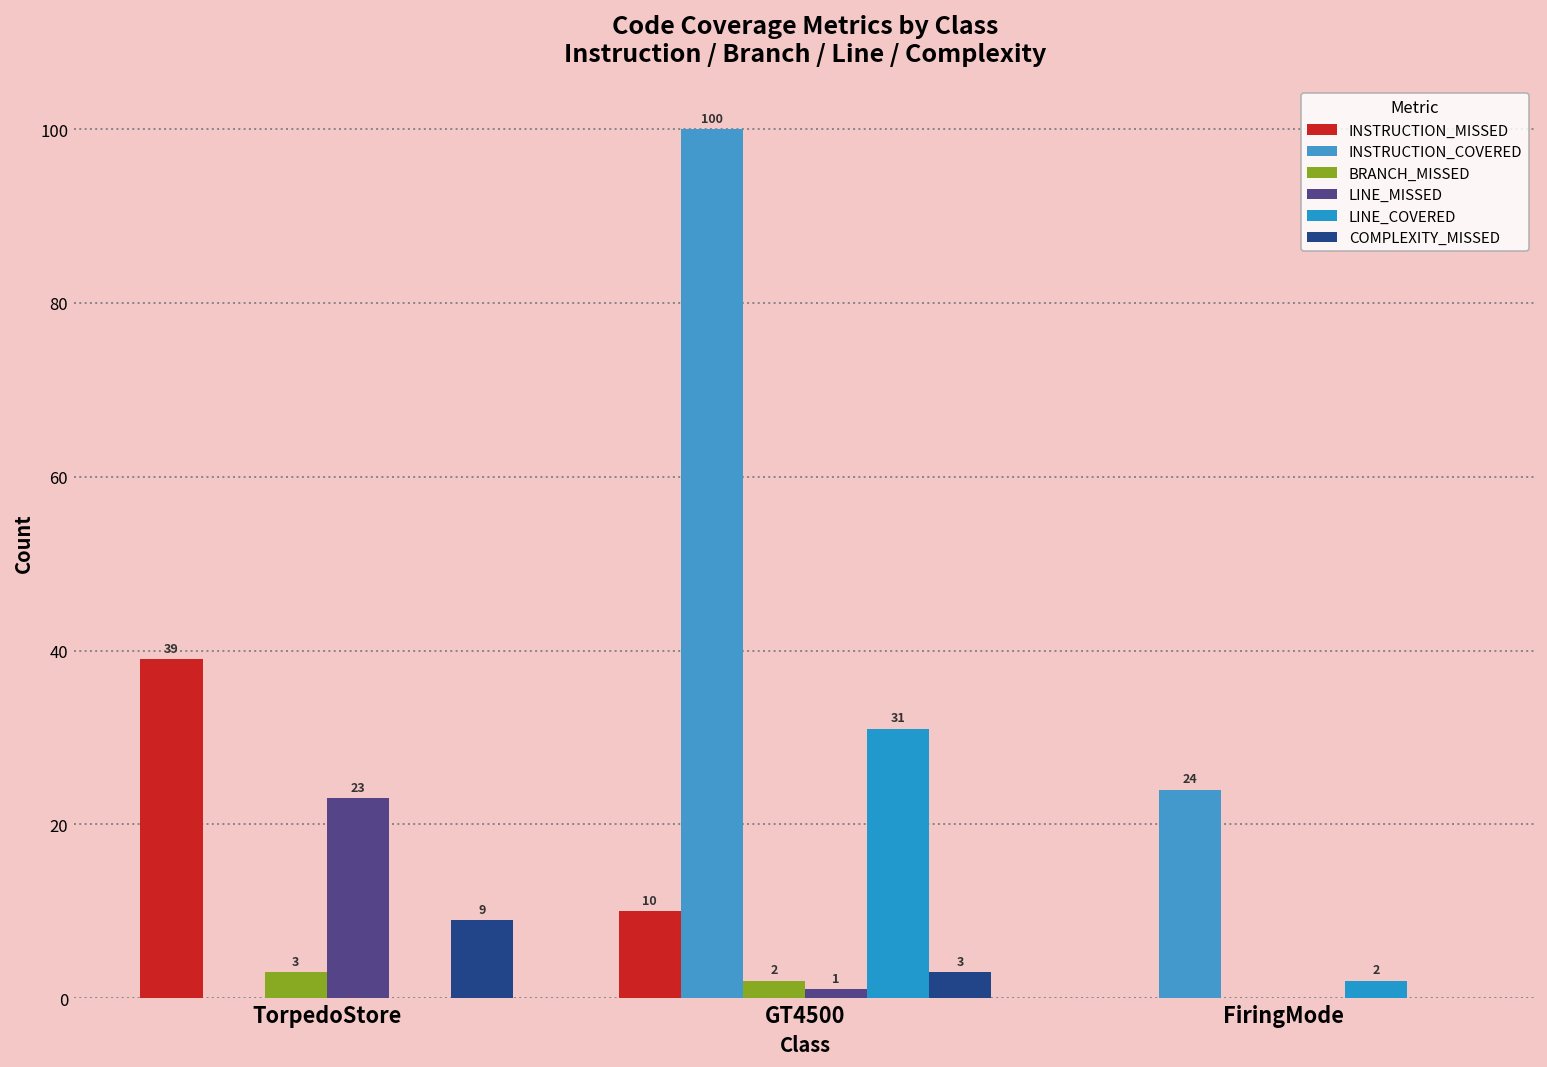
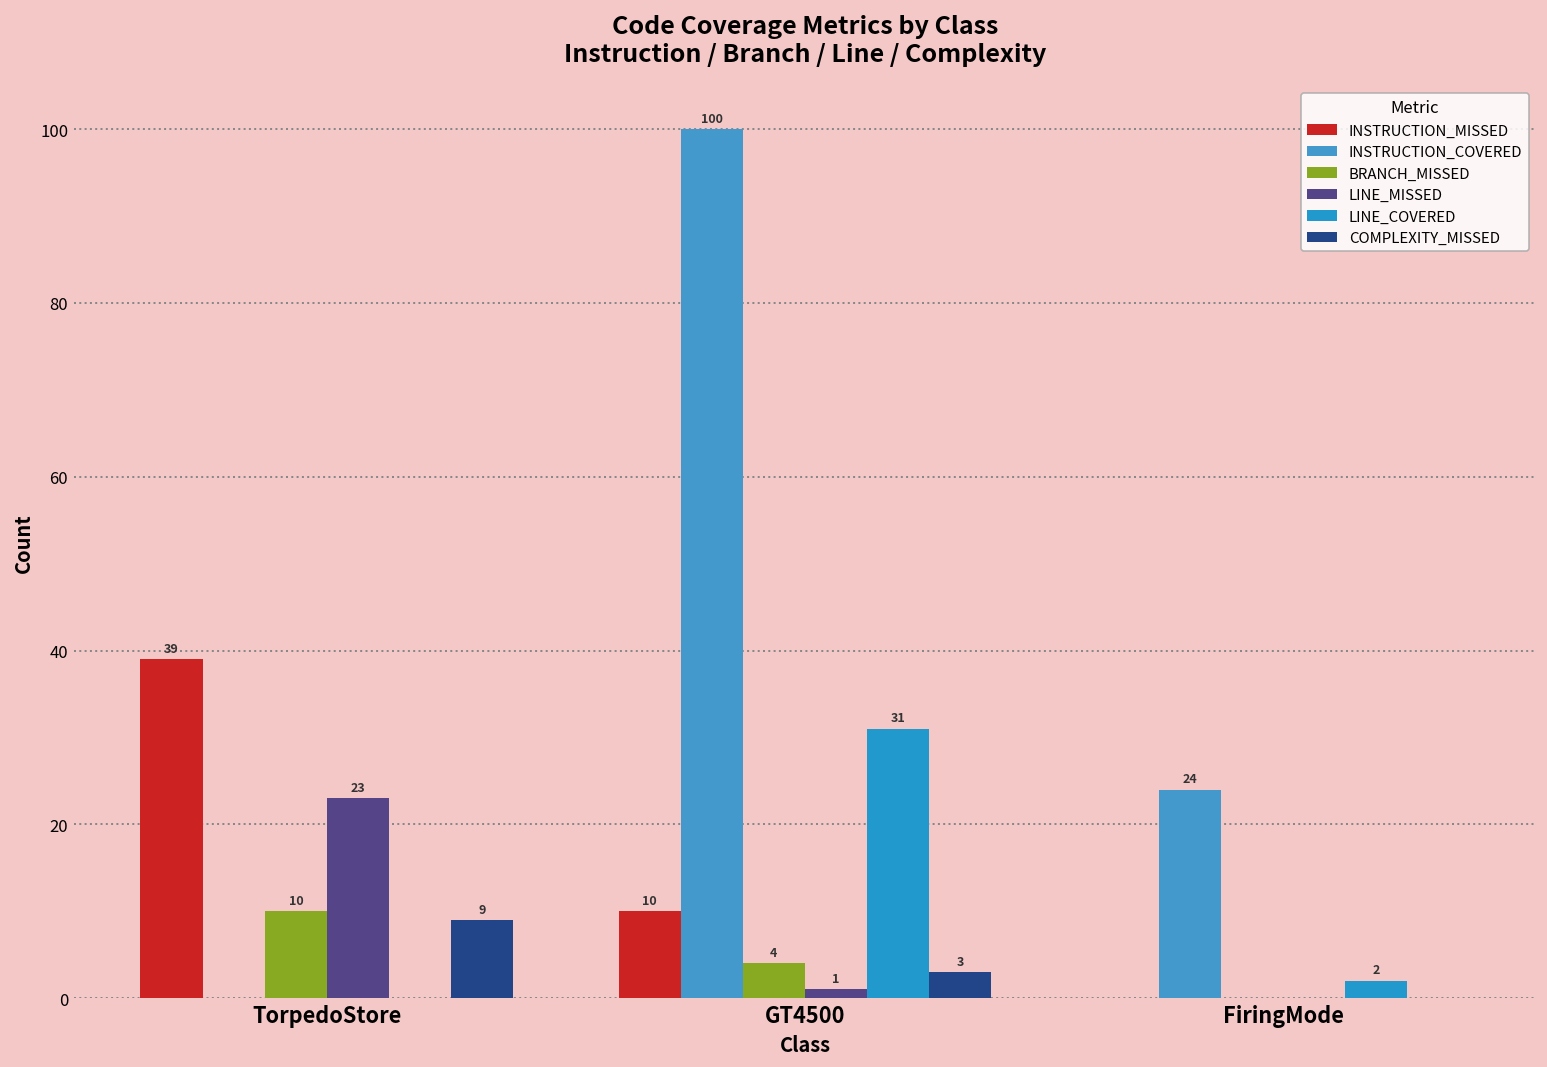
BRANCH_MISSED, TorpedoStore: 3 -> 10
BRANCH_MISSED, GT4500: 2 -> 4
